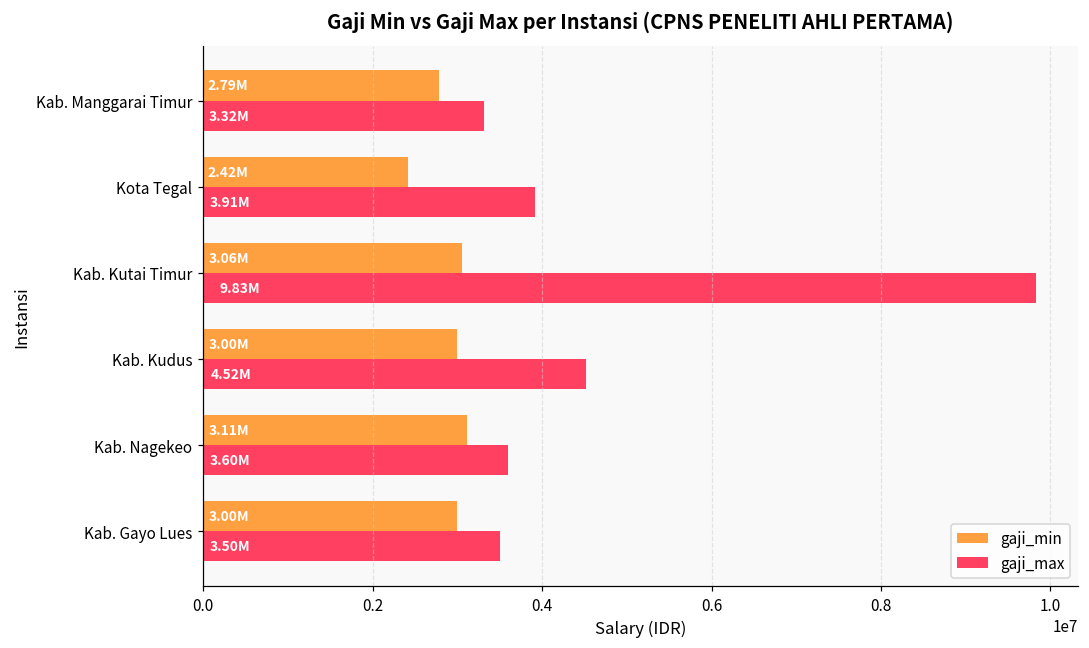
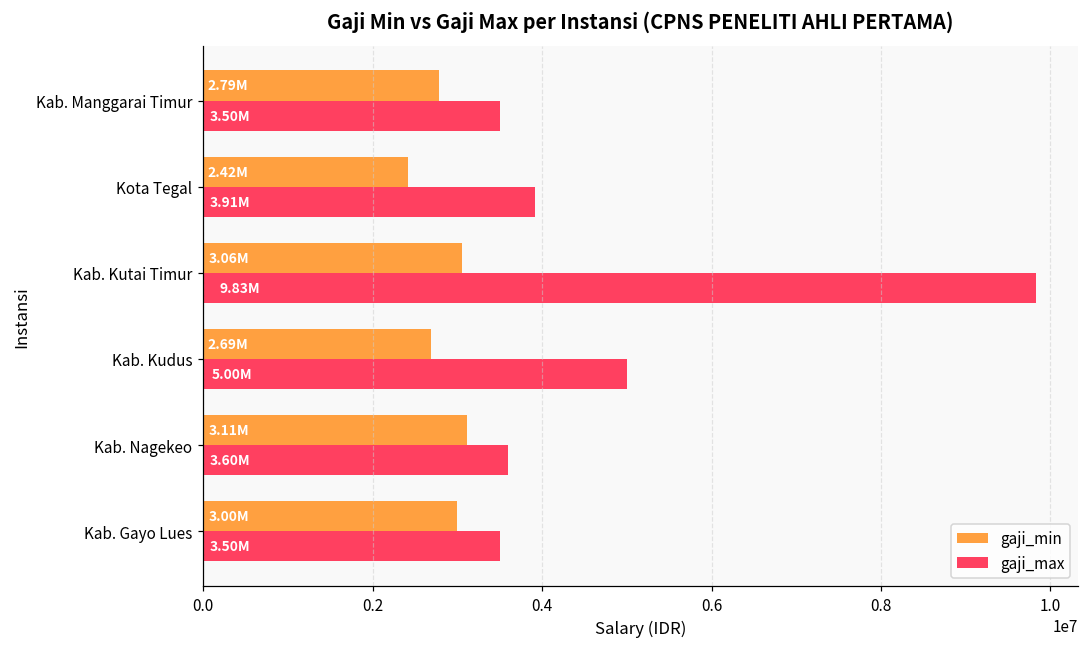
gaji_max, Kab. Manggarai Timur: 3.32M -> 3.50M
gaji_min, Kab. Kudus: 3.00M -> 2.69M
gaji_max, Kab. Kudus: 4.52M -> 5.00M
